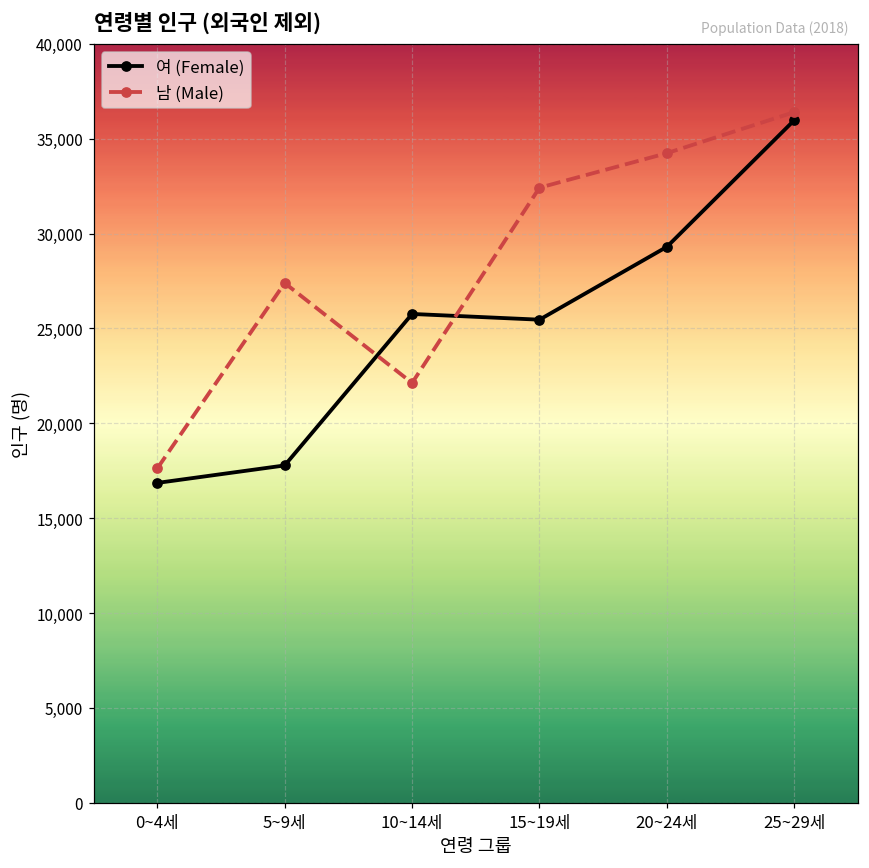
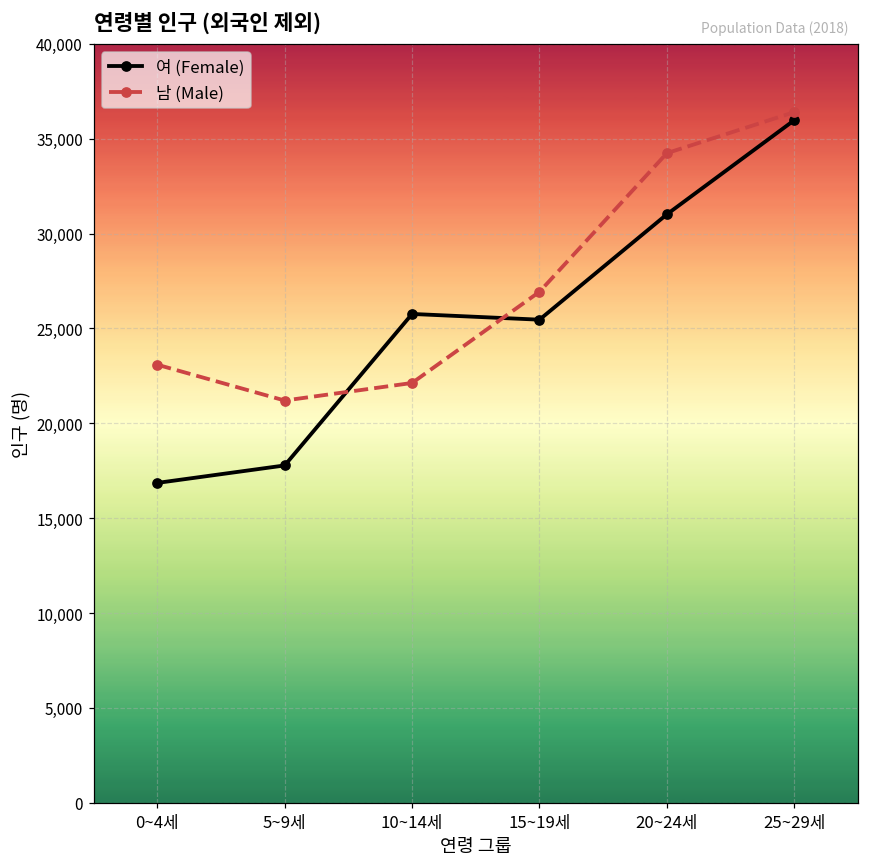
남 (Male), 0~4세: 17,600 -> 23,100
남 (Male), 5~9세: 27,400 -> 21,200
남 (Male), 15~19세: 32,400 -> 26,900
여 (Female), 20~24세: 29,300 -> 31,000
